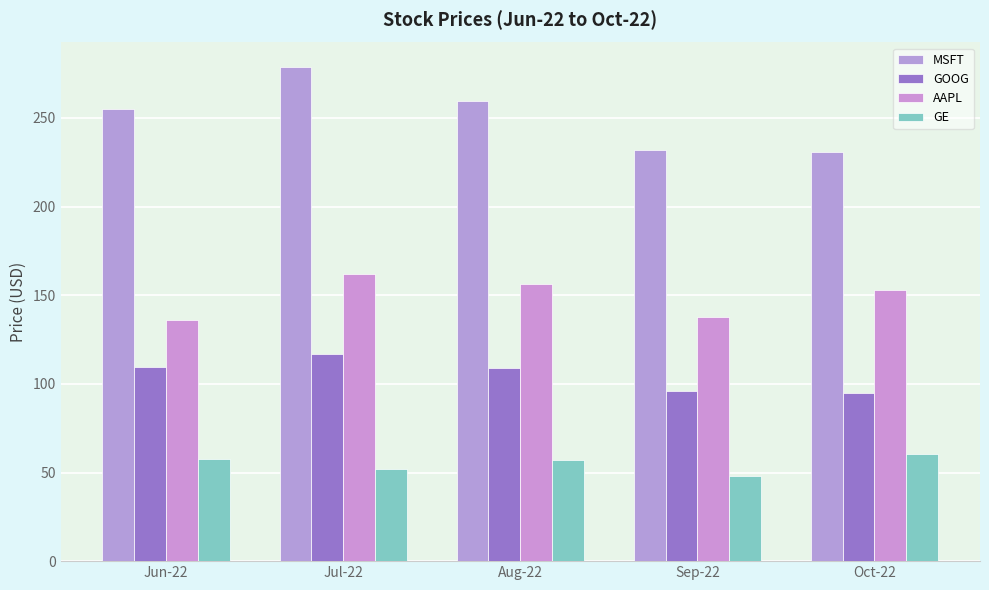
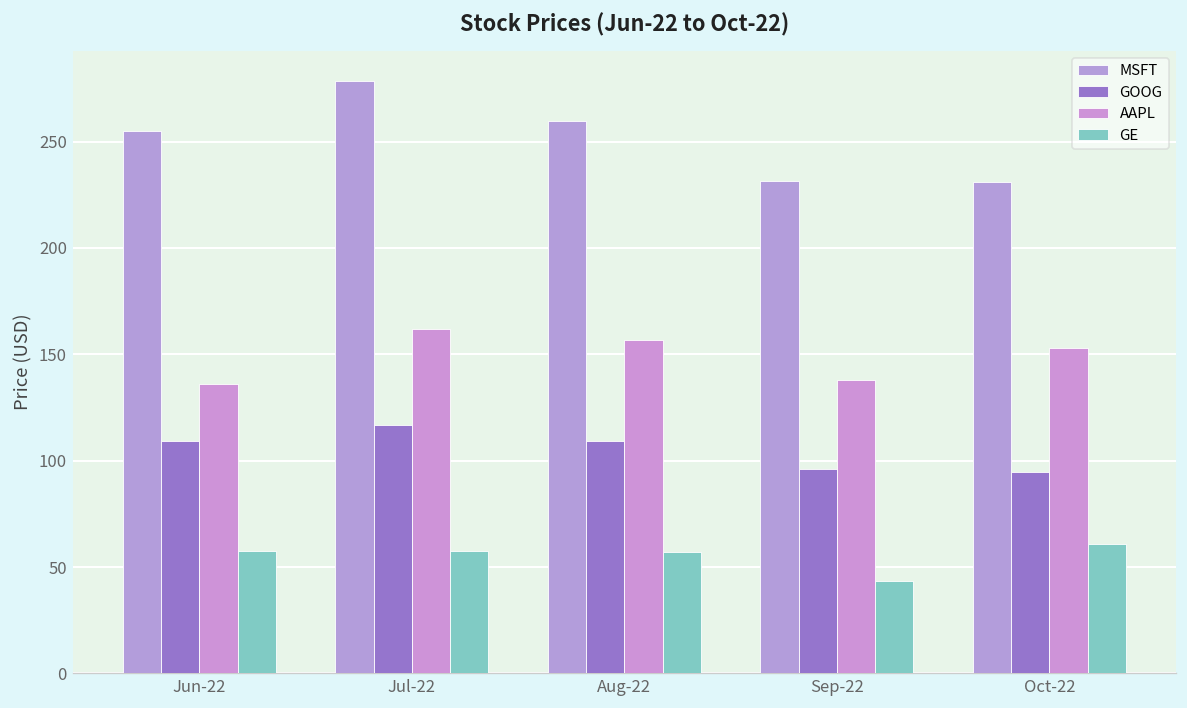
GE, Jul-22: 52 -> 58
GE, Sep-22: 48 -> 44
